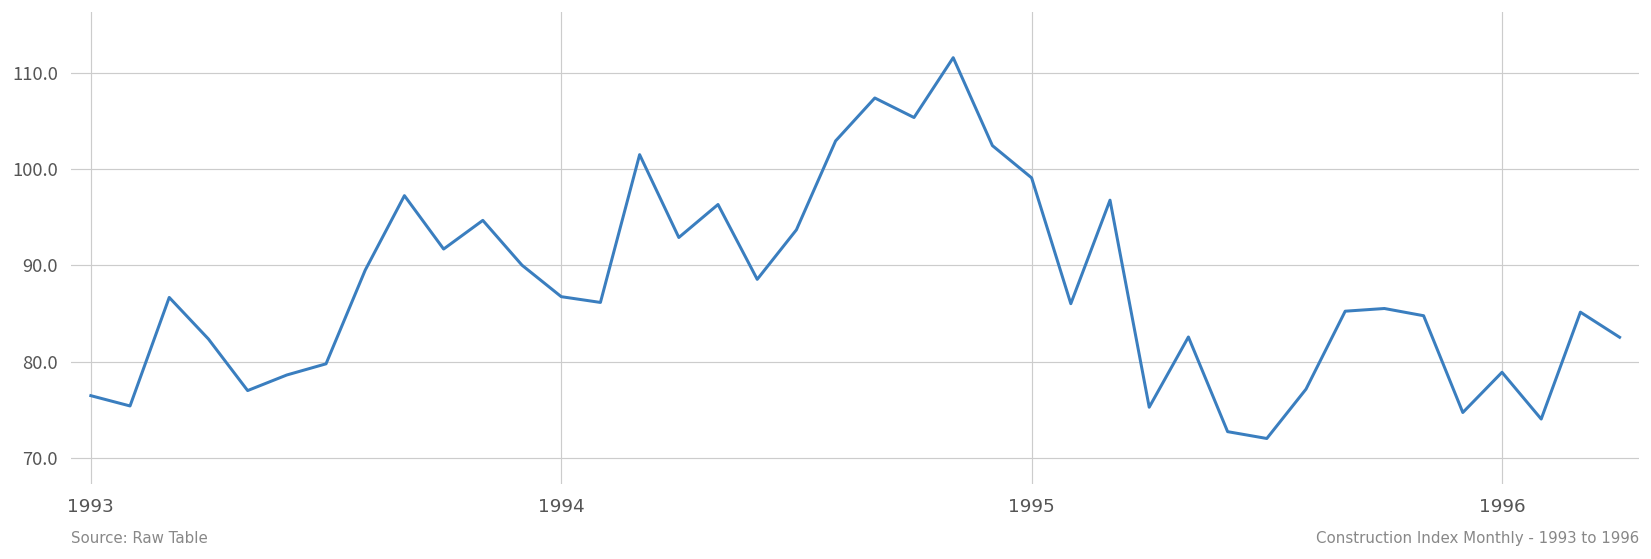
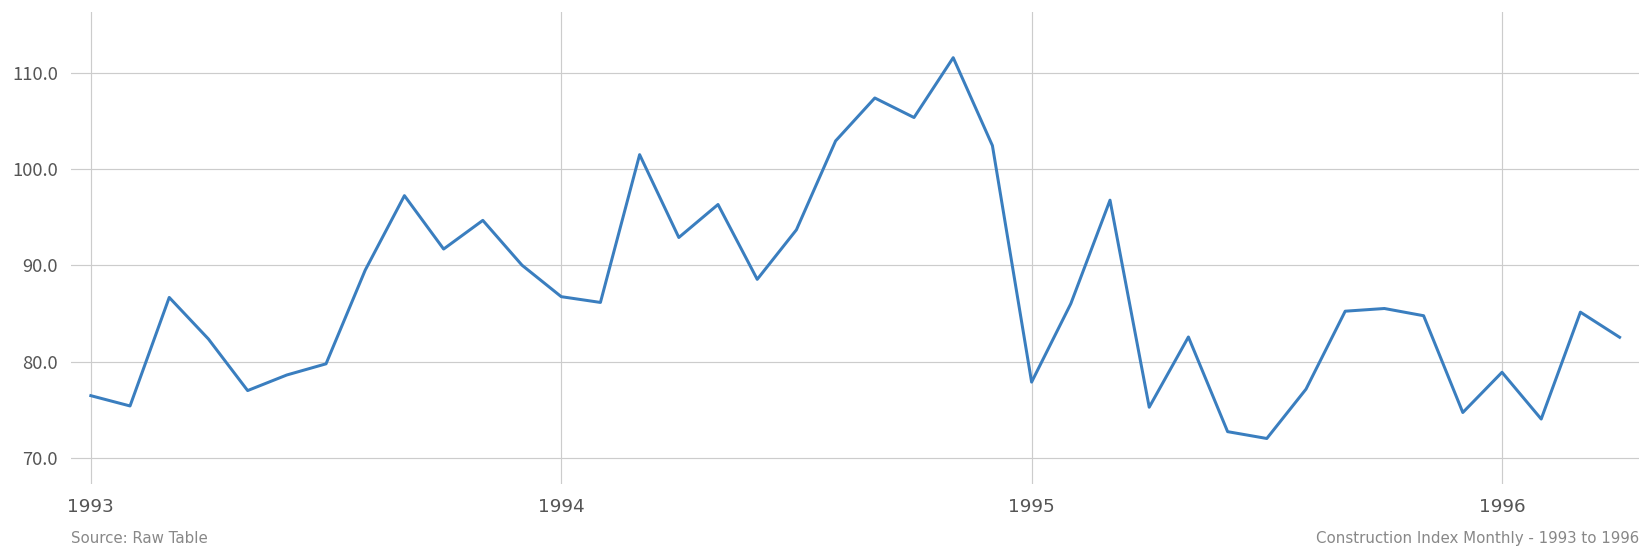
1995: 99 -> 78
